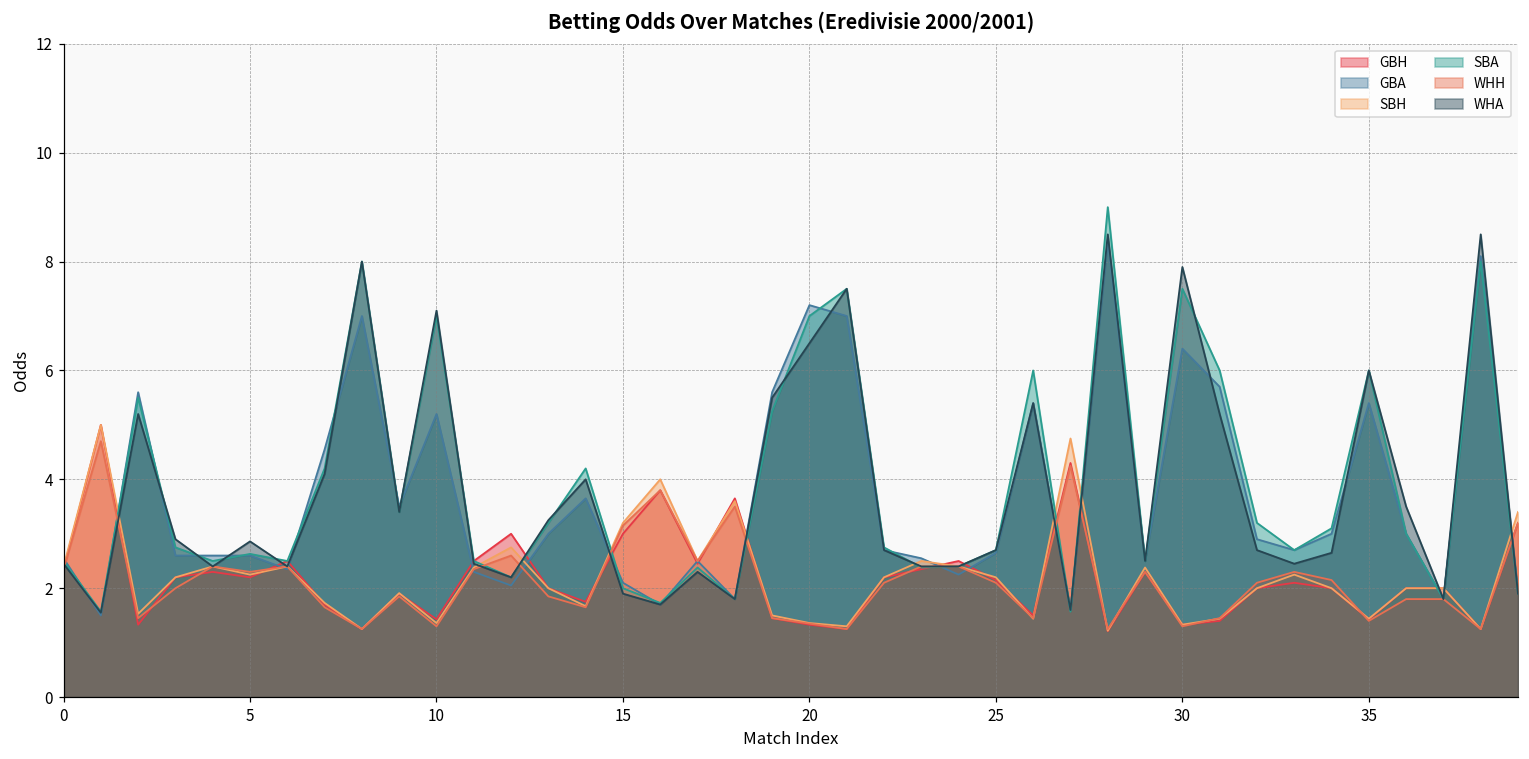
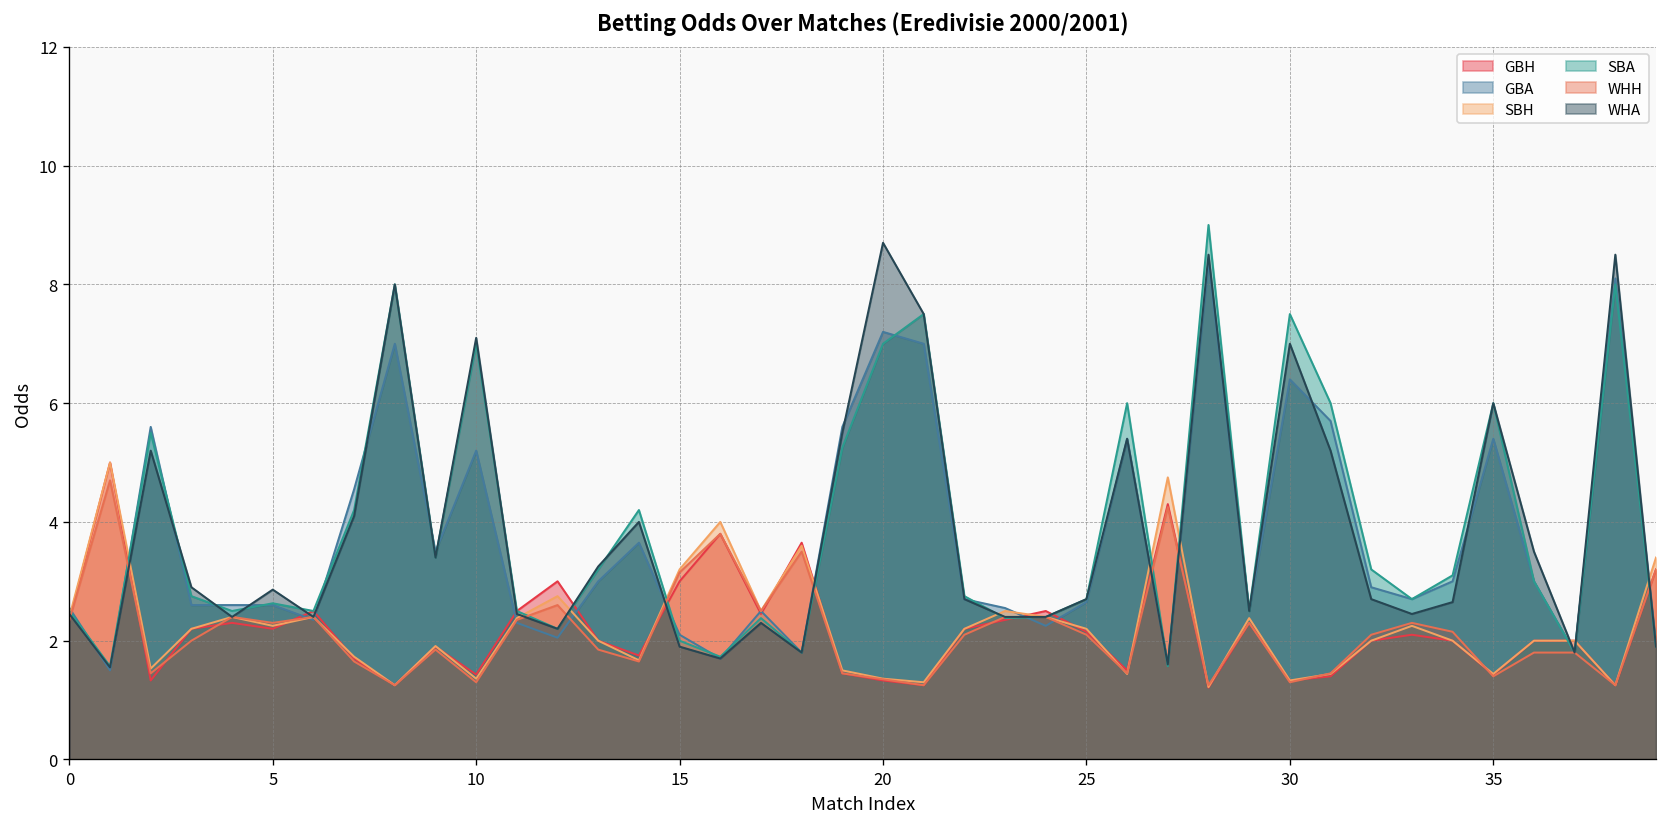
WHA, 20: 6.5 -> 8.7
WHA, 30: 7.9 -> 7.0
